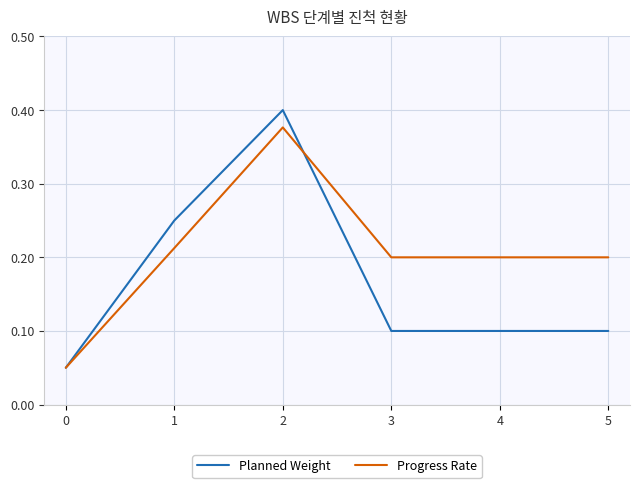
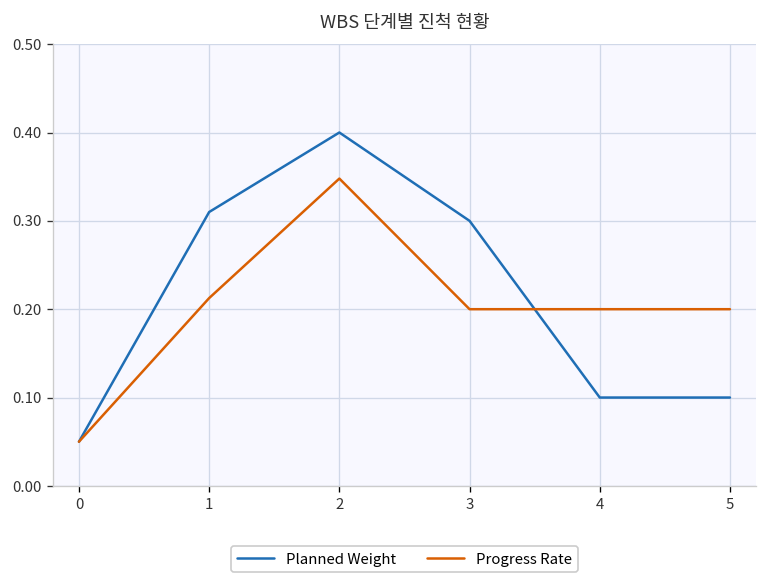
Planned Weight, 1: 0.25 -> 0.31
Progress Rate, 2: 0.38 -> 0.35
Planned Weight, 3: 0.1 -> 0.3
